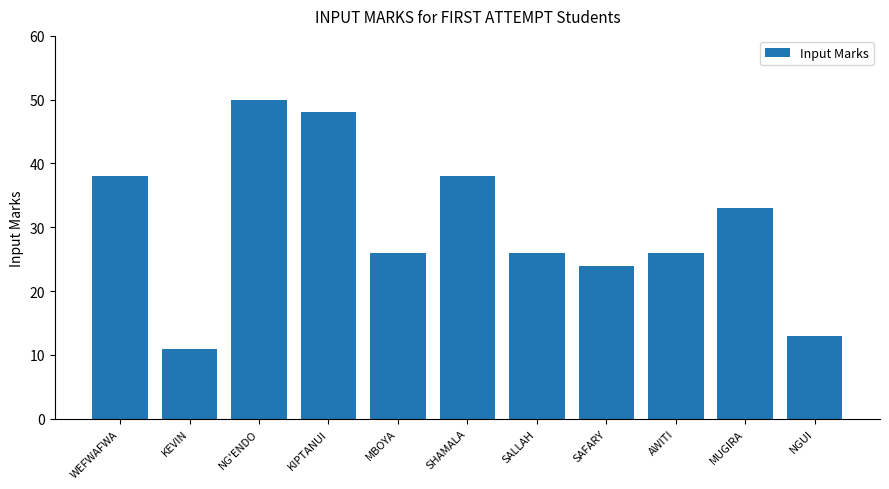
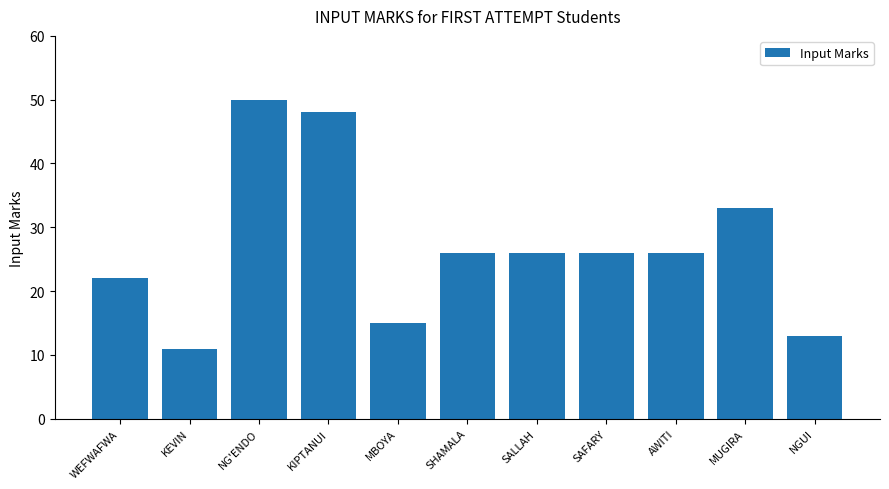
WEFWAFWA: 38 -> 22
MBOYA: 26 -> 15
SHAMALA: 38 -> 26
SAFARY: 24 -> 26
